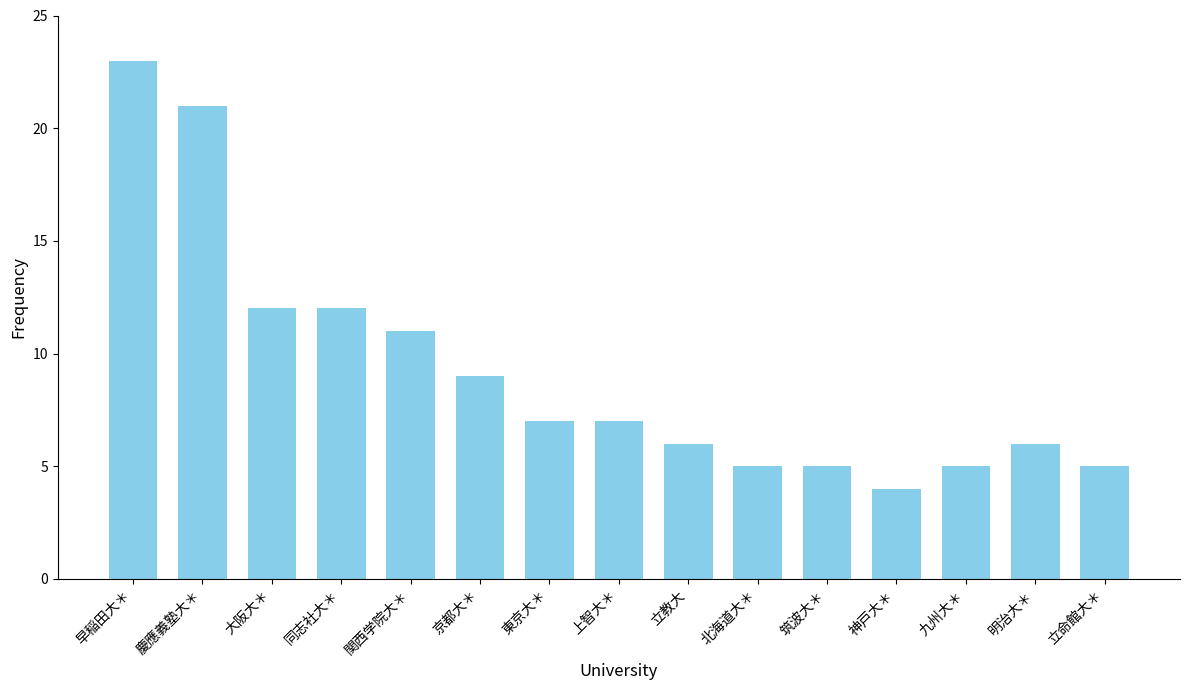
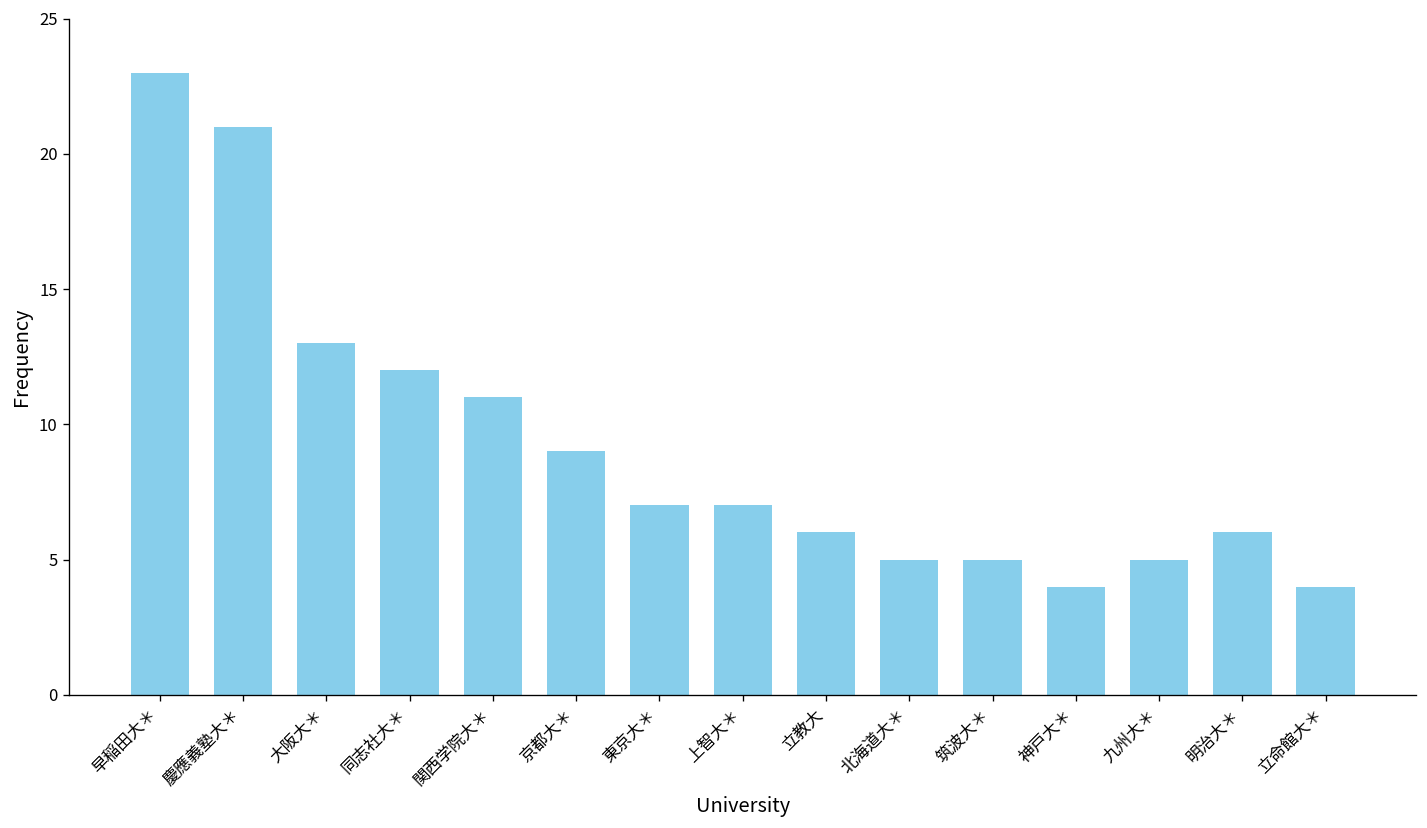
大阪大＊: 12 -> 13
立命館大＊: 5 -> 4
